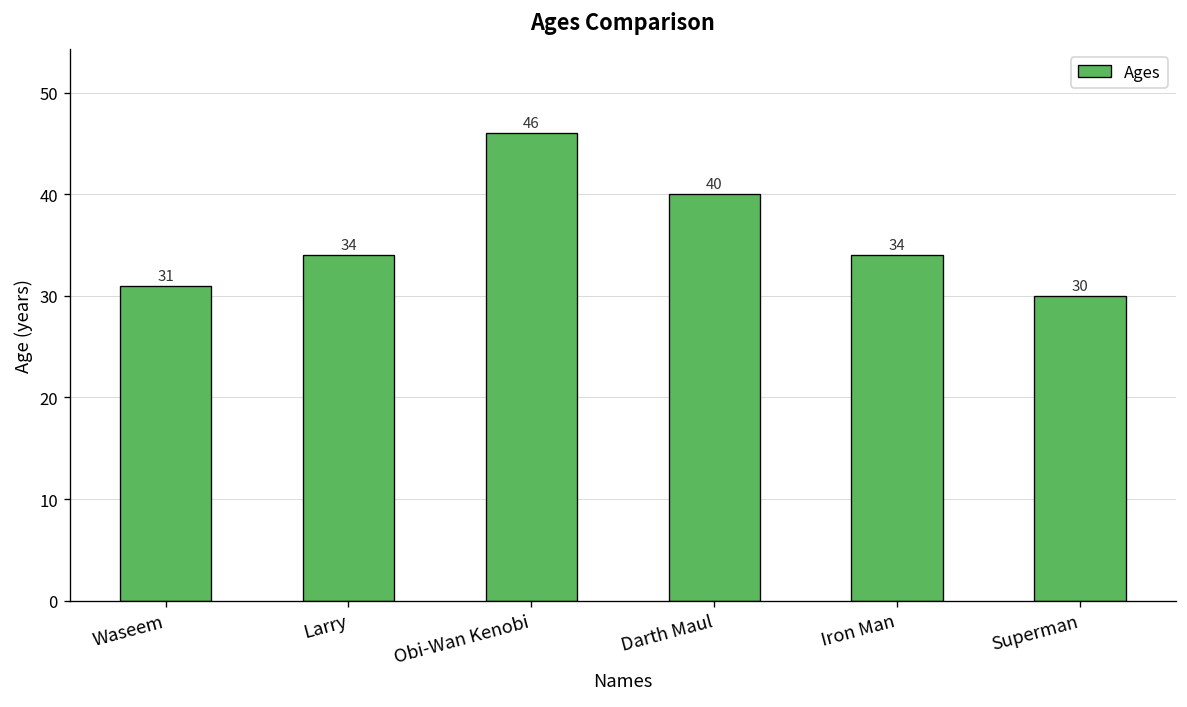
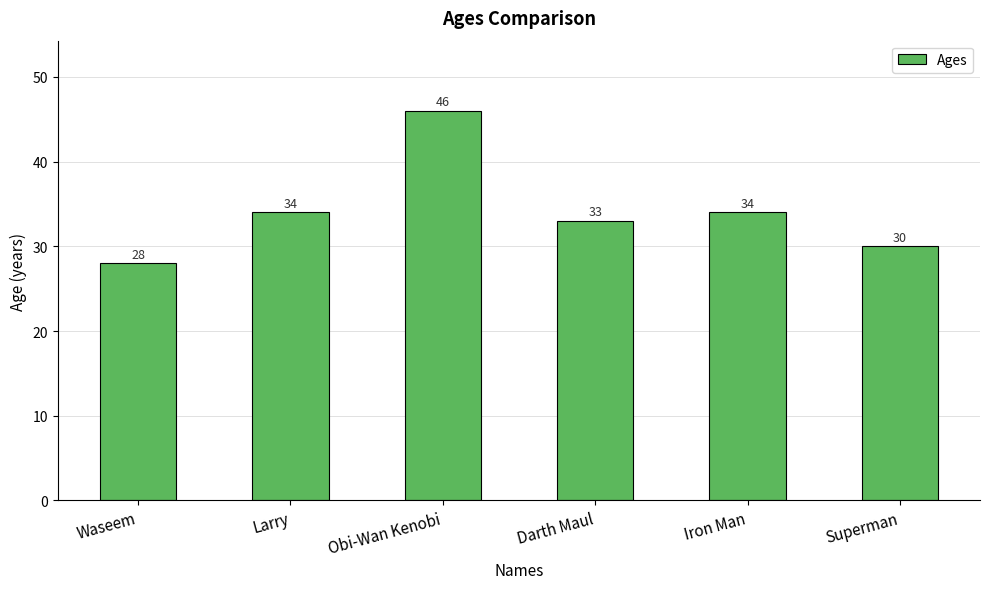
Waseem: 31 -> 28
Darth Maul: 40 -> 33
